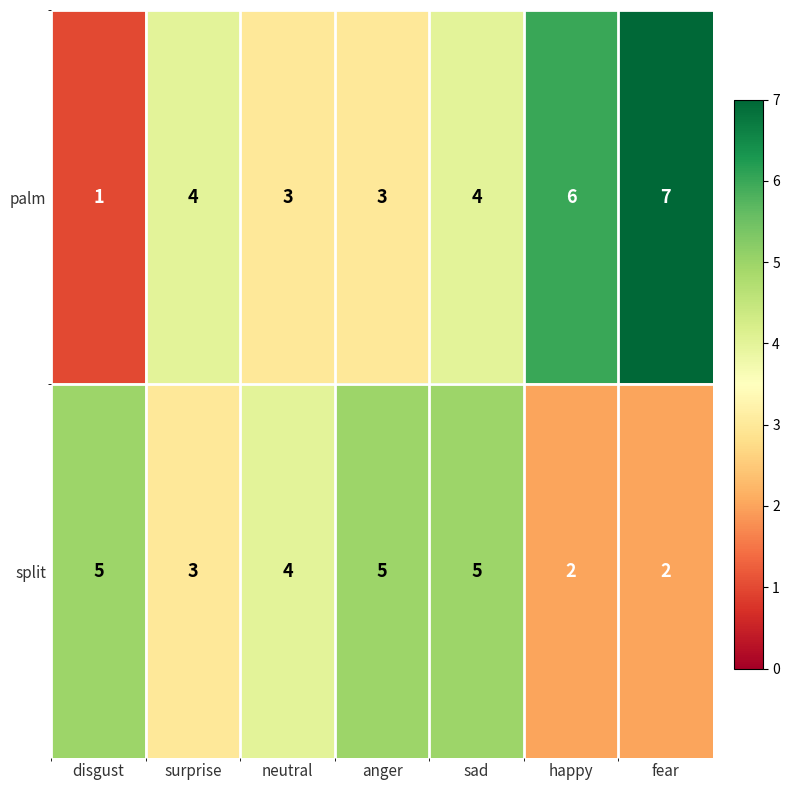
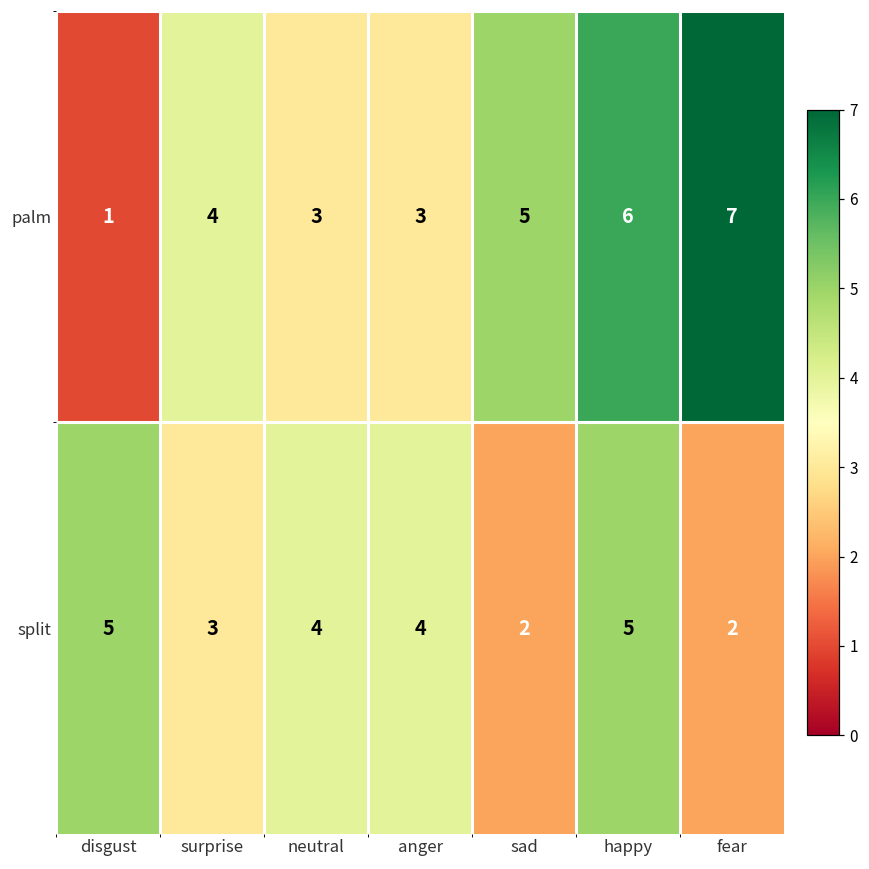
palm, sad: 4 -> 5
split, anger: 5 -> 4
split, sad: 5 -> 2
split, happy: 2 -> 5
